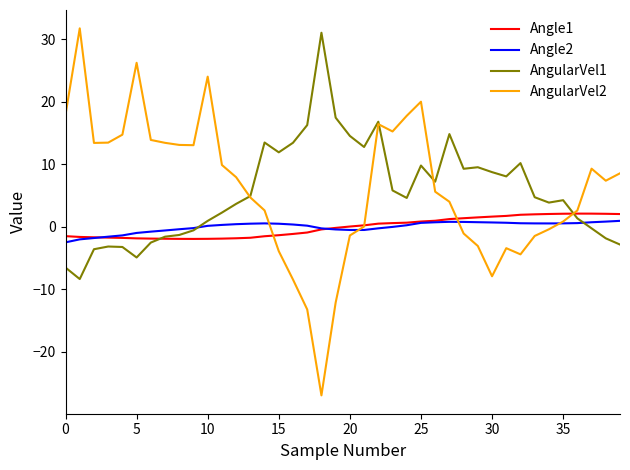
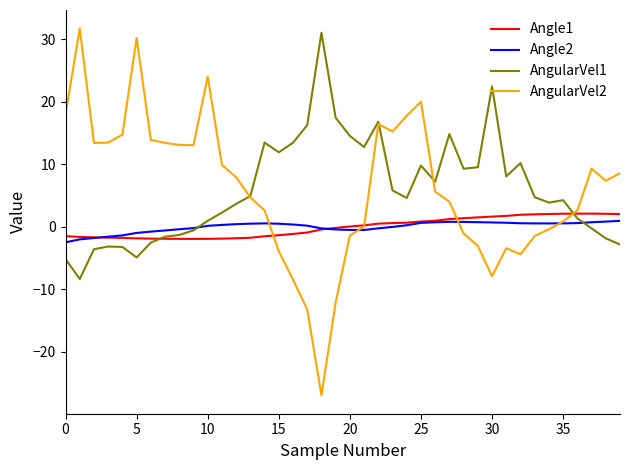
AngularVel1, 0: -7 -> -5
AngularVel2, 5: 26 -> 30
AngularVel1, 30: 9 -> 22
